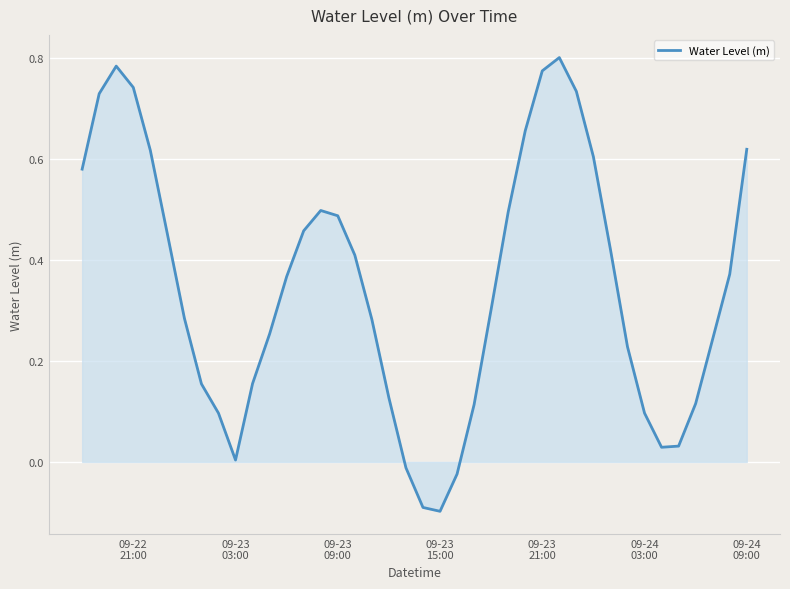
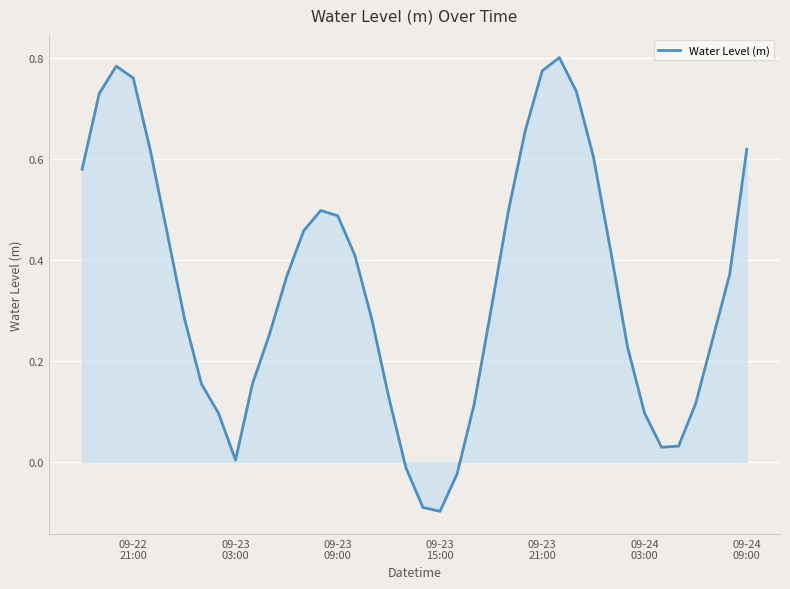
Water Level (m), 09-22 21:00: 0.74 -> 0.76
